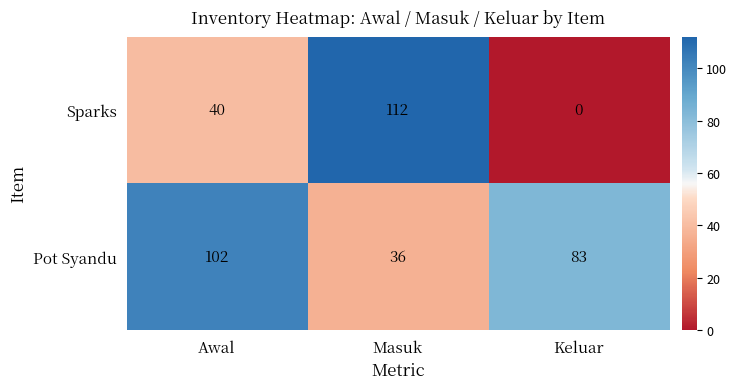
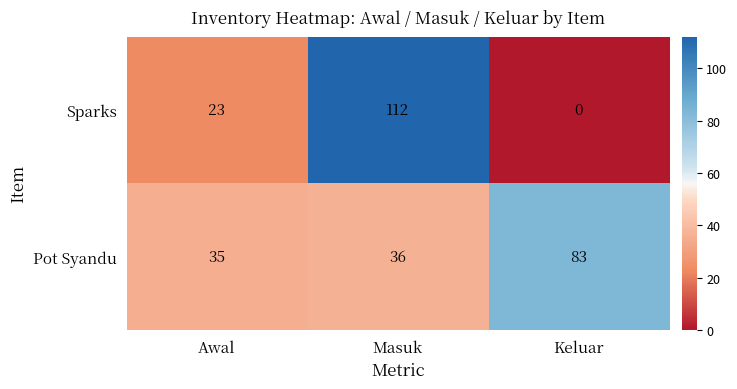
Sparks, Awal: 40 -> 23
Pot Syandu, Awal: 102 -> 35
